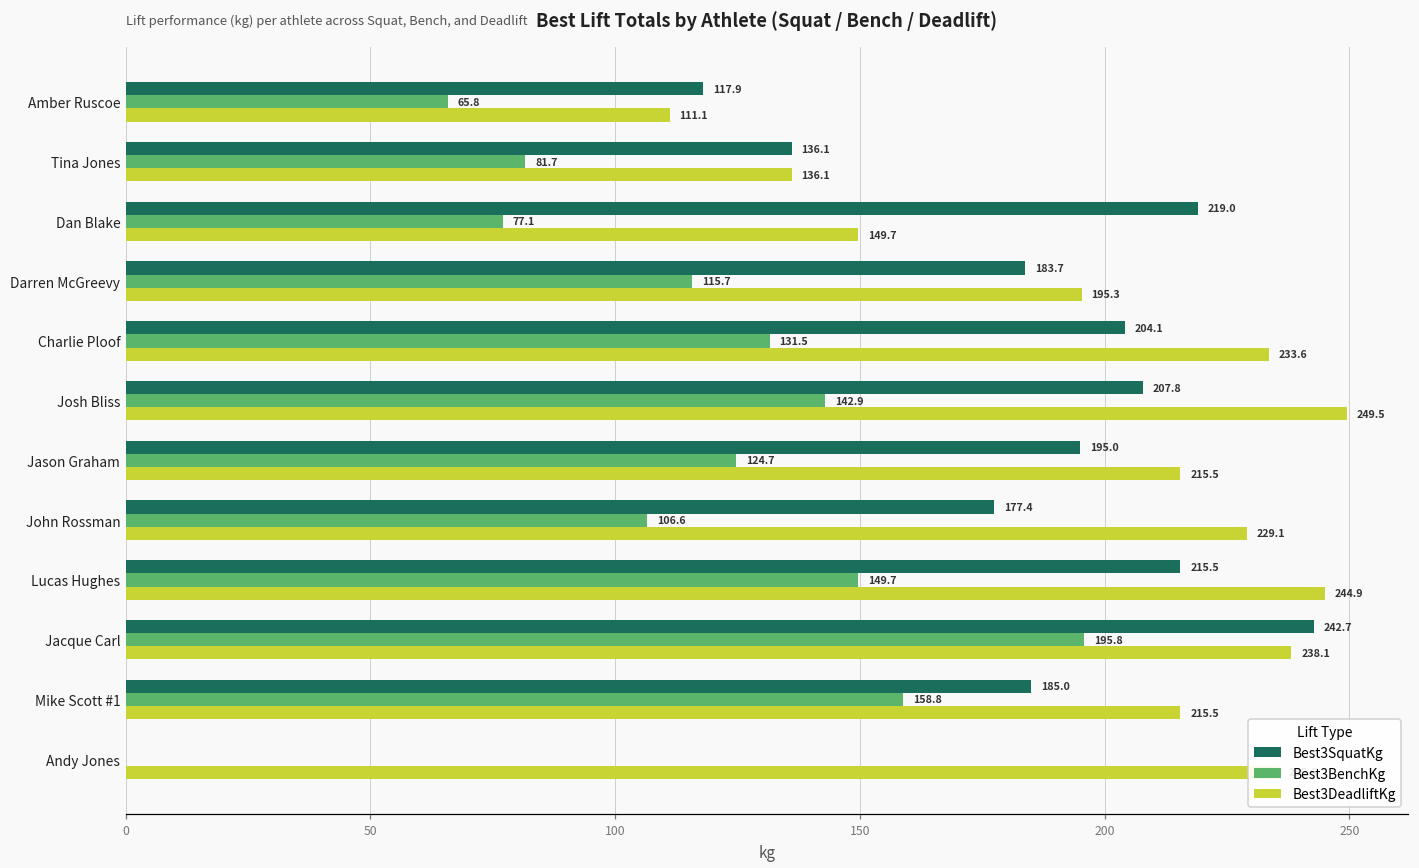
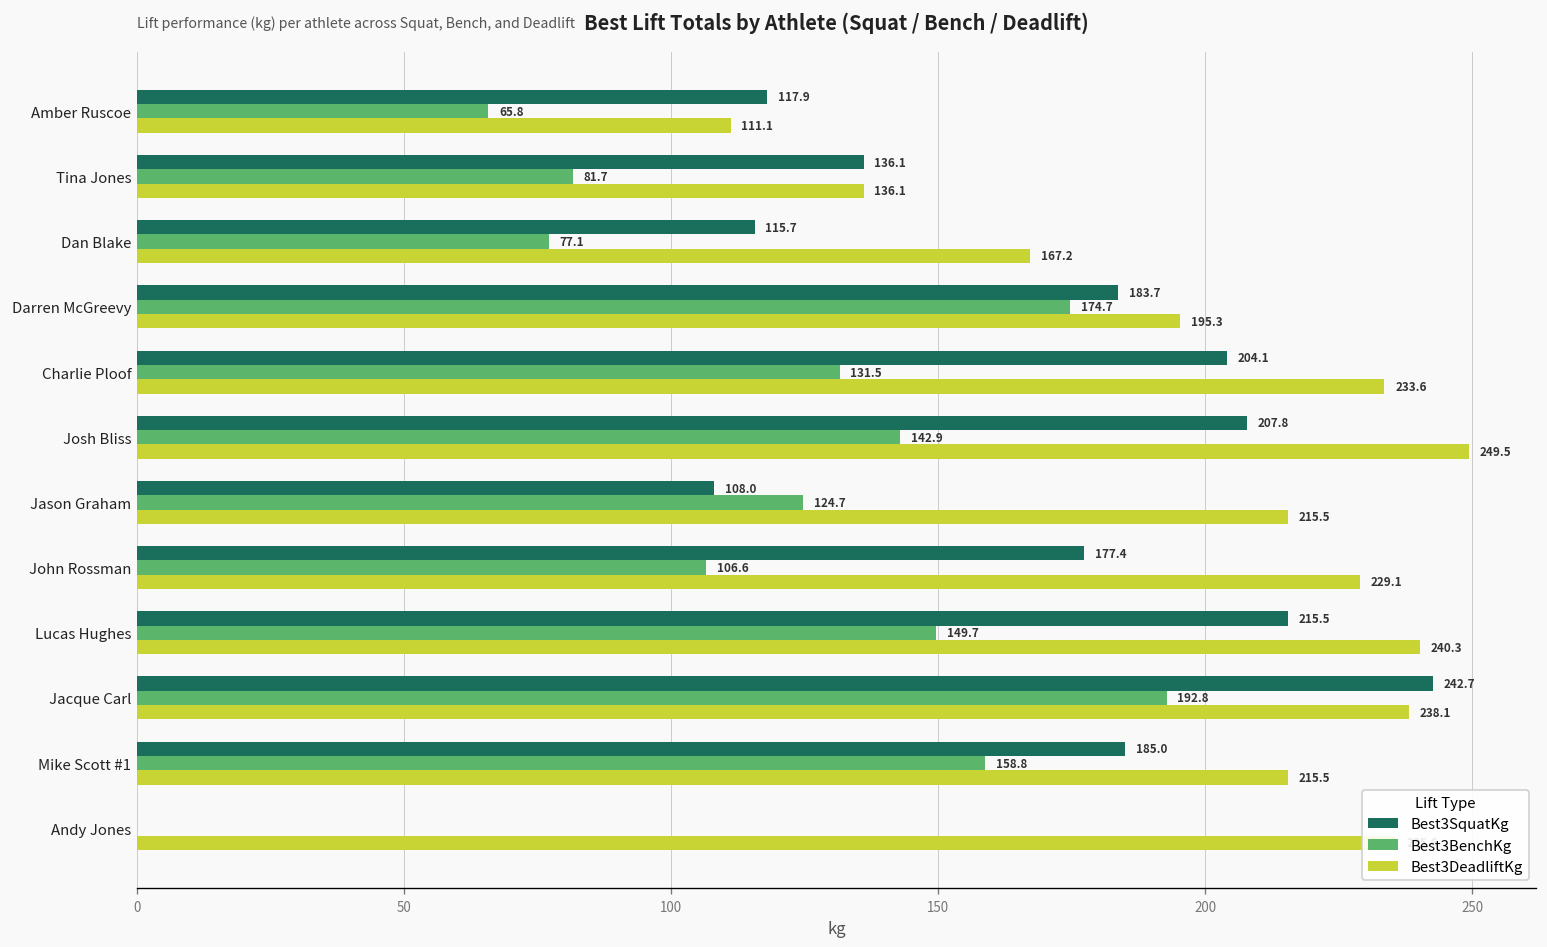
Best3SquatKg, Dan Blake: 219.0 -> 115.7
Best3DeadliftKg, Dan Blake: 149.7 -> 167.2
Best3BenchKg, Darren McGreevy: 115.7 -> 174.7
Best3SquatKg, Jason Graham: 195.0 -> 108.0
Best3DeadliftKg, Lucas Hughes: 244.9 -> 240.3
Best3BenchKg, Jacque Carl: 195.8 -> 192.8
